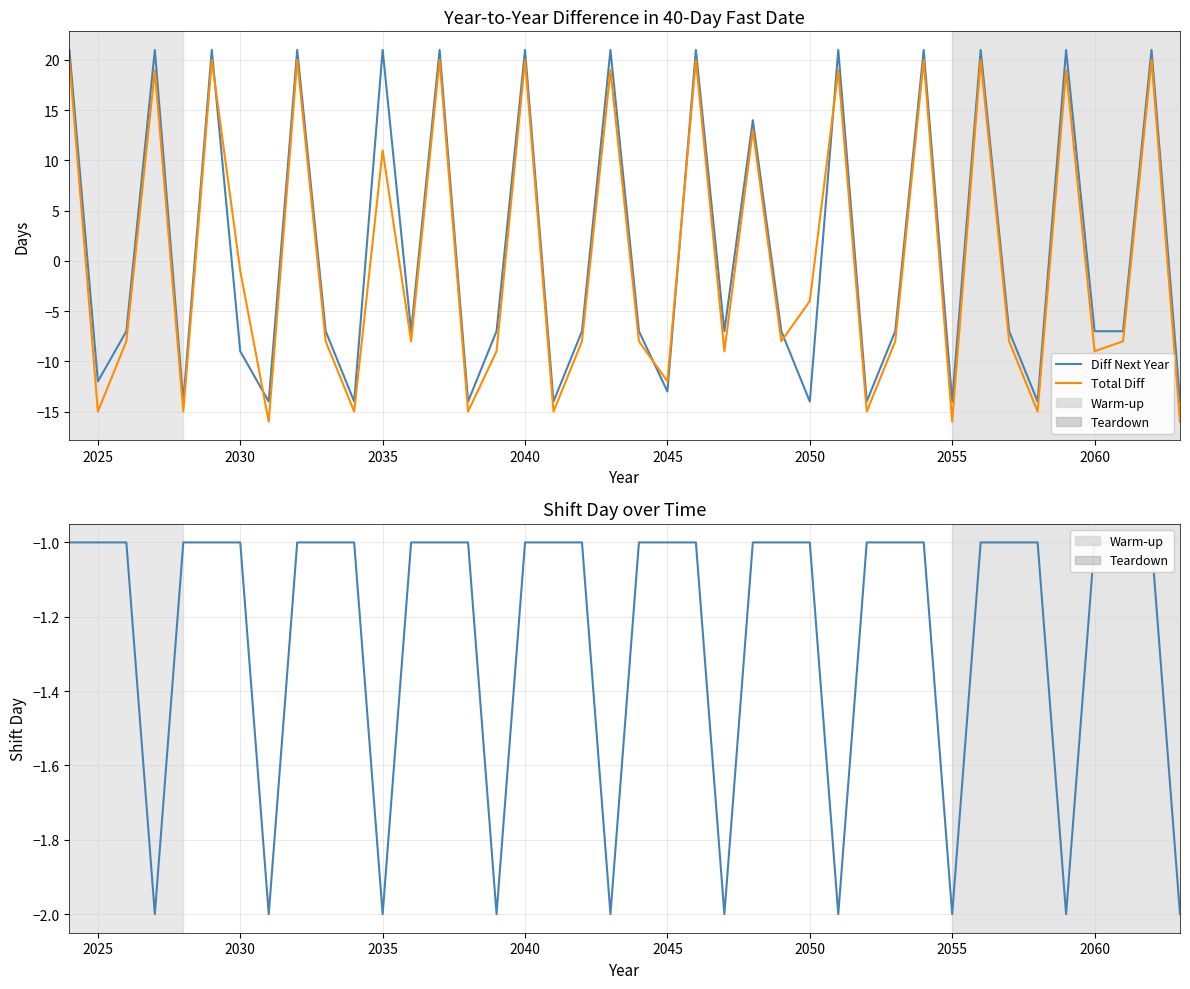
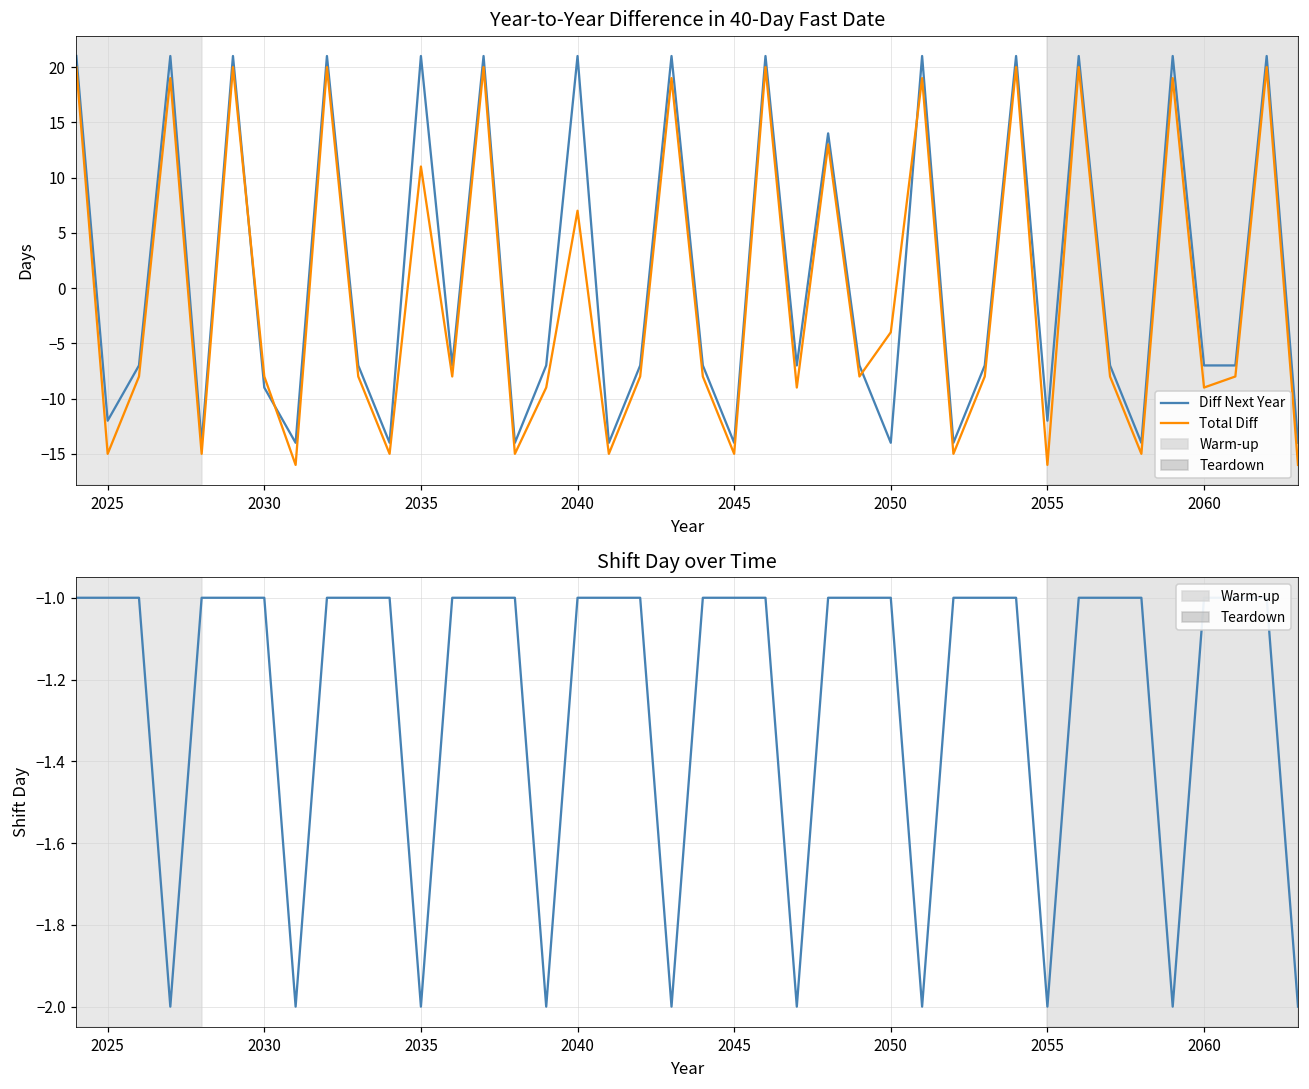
Year-to-Year Difference in 40-Day Fast Date, Total Diff, 2030: -1 -> -8
Year-to-Year Difference in 40-Day Fast Date, Total Diff, 2040: 20 -> 7
Year-to-Year Difference in 40-Day Fast Date, Diff Next Year, 2045: -13 -> -14
Year-to-Year Difference in 40-Day Fast Date, Total Diff, 2045: -12 -> -15
Year-to-Year Difference in 40-Day Fast Date, Diff Next Year, 2055: -14 -> -12
